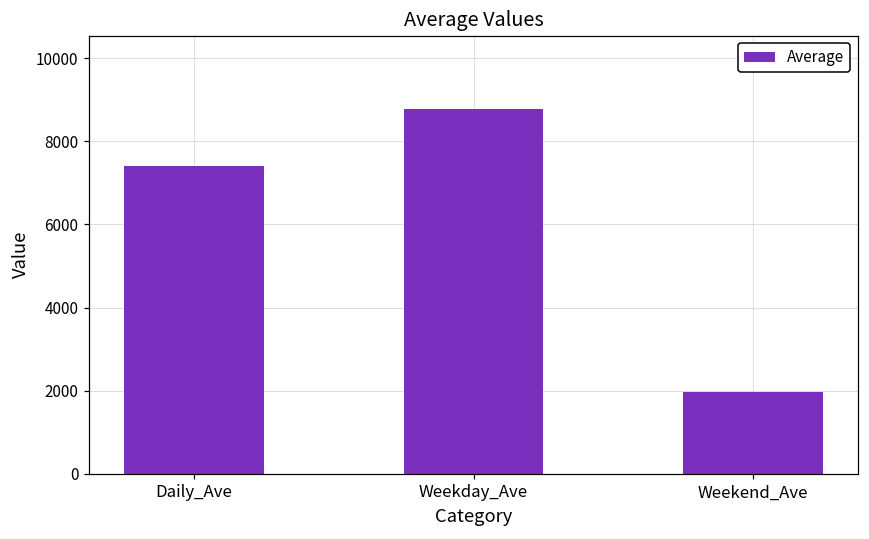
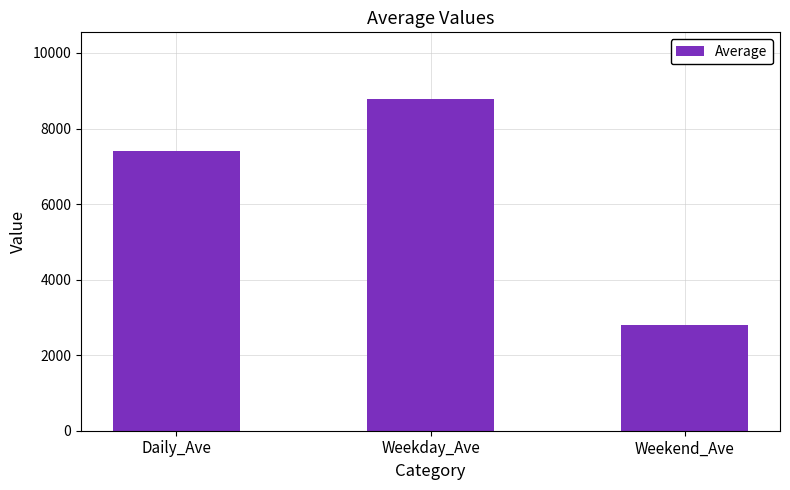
Weekend_Ave: 2000 -> 2800
